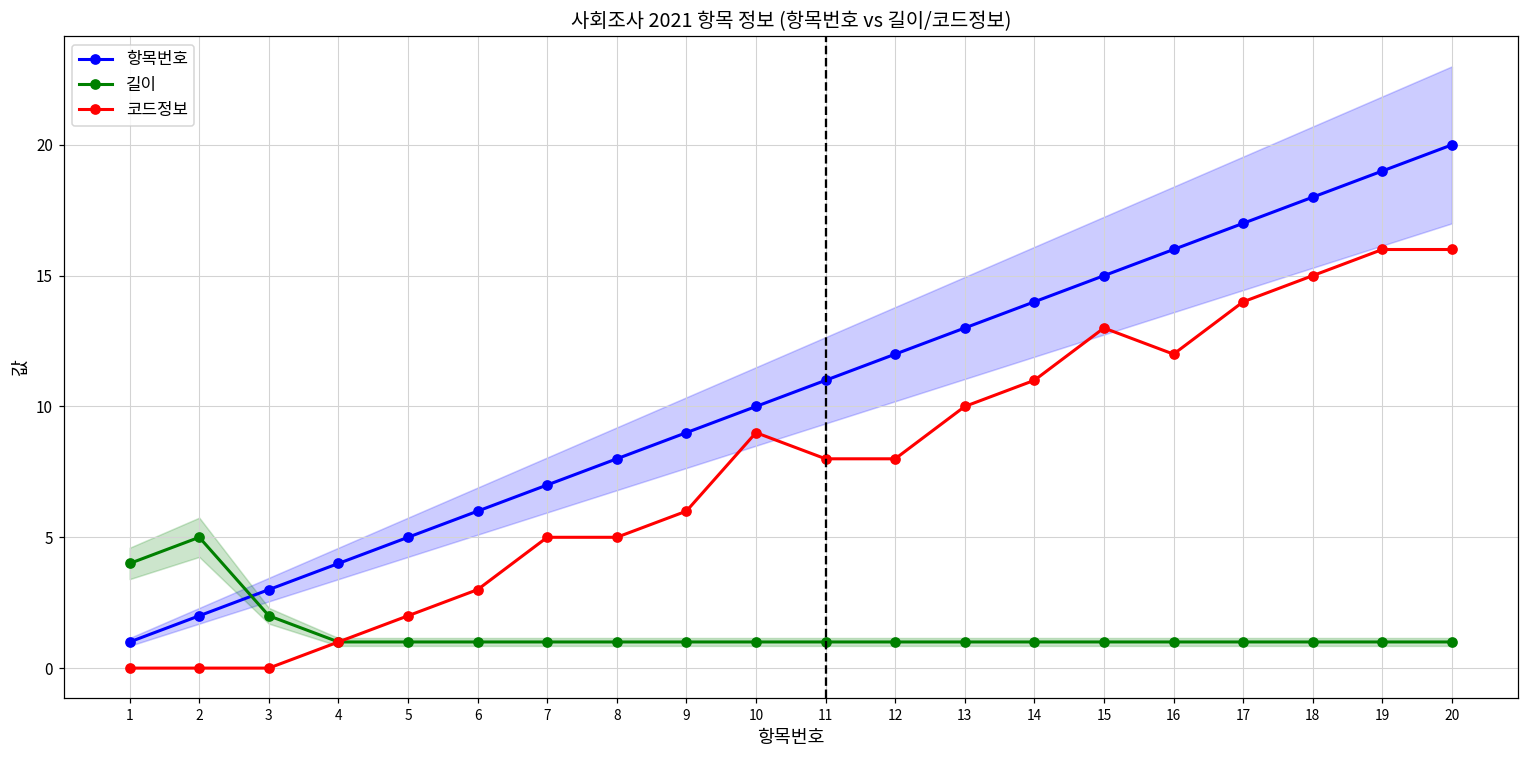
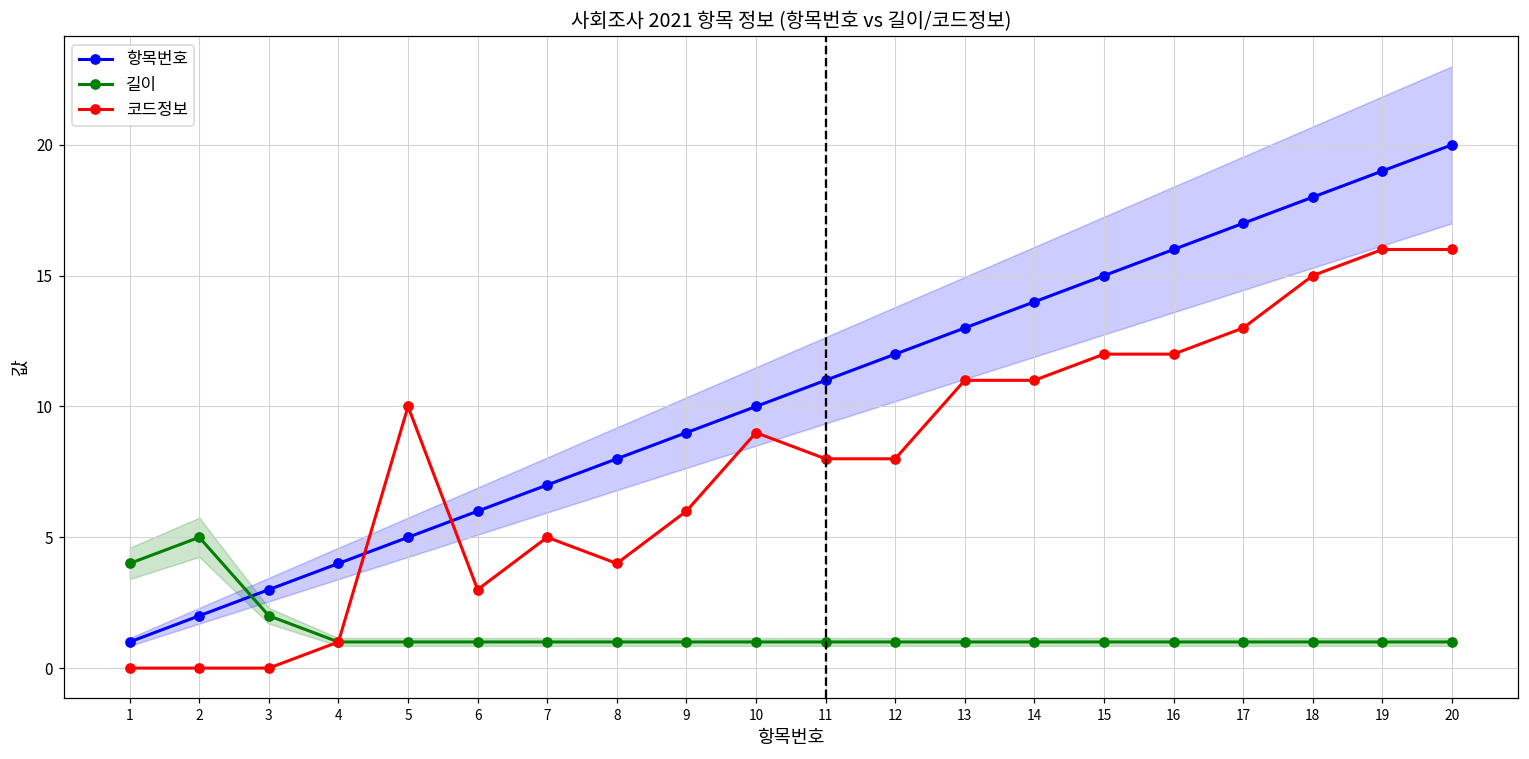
코드정보, 5: 2 -> 10
코드정보, 8: 5 -> 4
코드정보, 13: 10 -> 11
코드정보, 15: 13 -> 12
코드정보, 17: 14 -> 13
